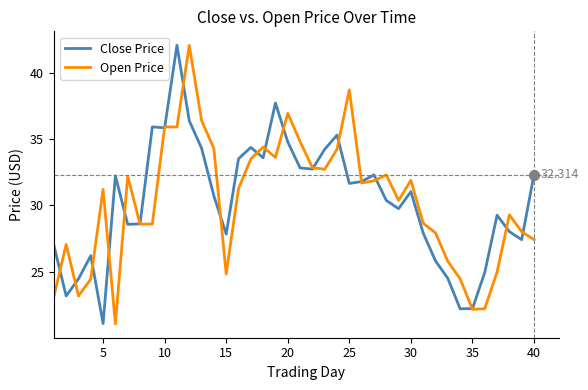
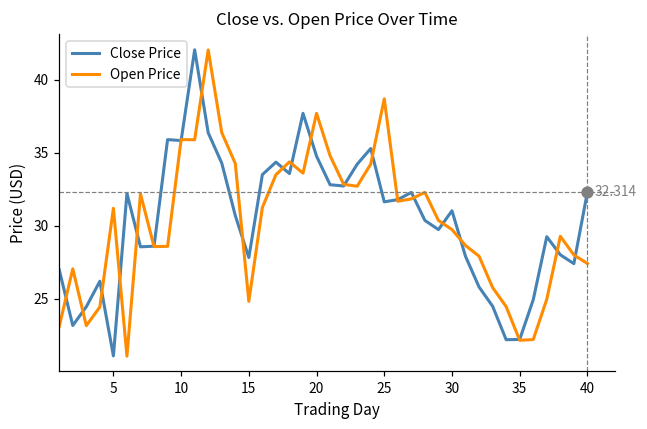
Open Price, 20: 36.9 -> 37.7
Open Price, 30: 31.9 -> 29.7
